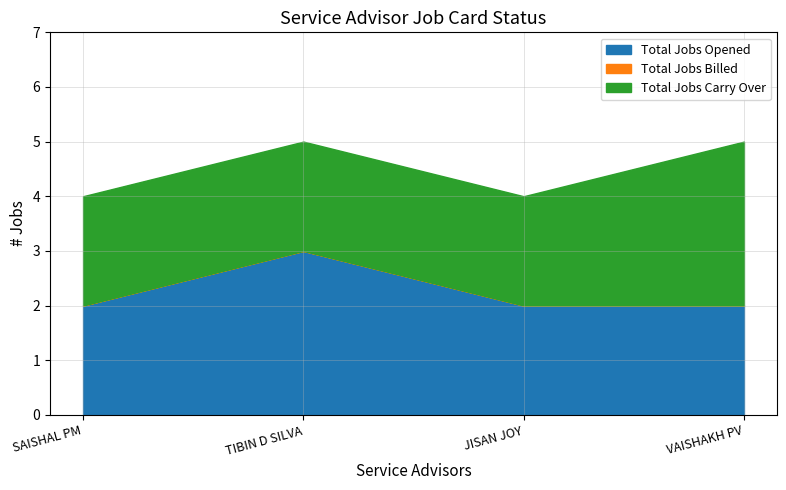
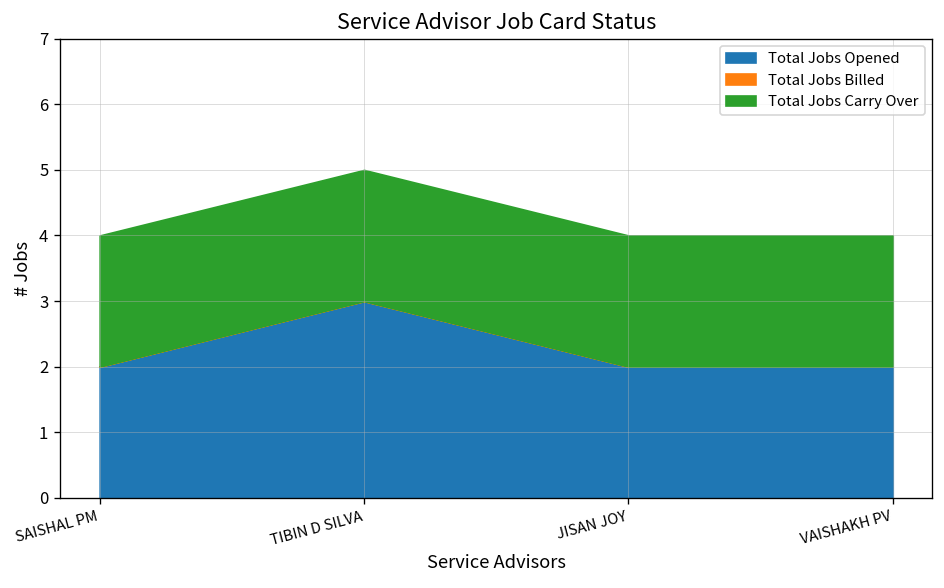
Total Jobs Carry Over, VAISHAKH PV: 3 -> 2
